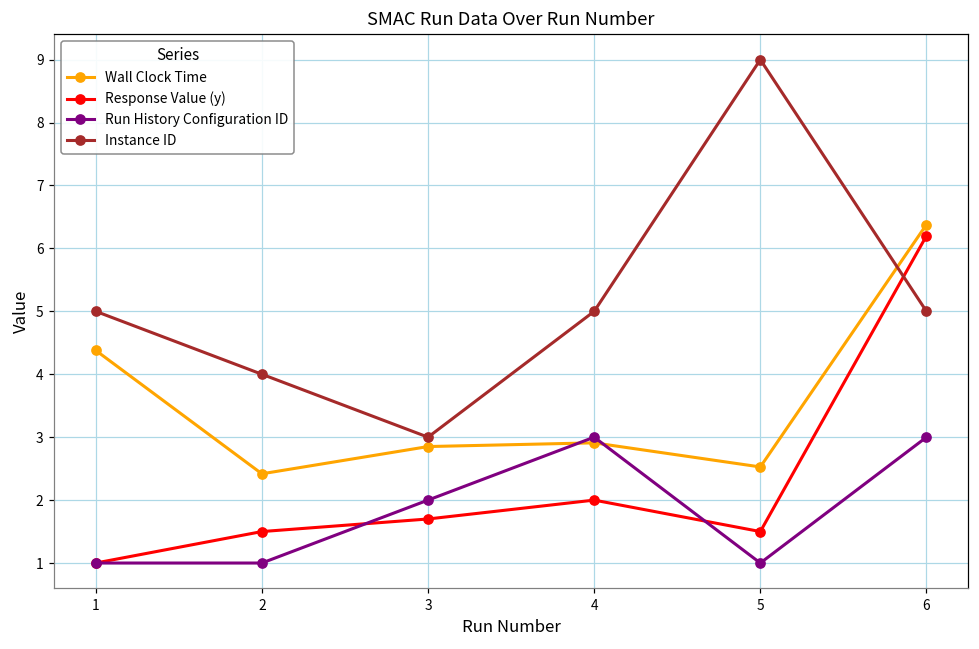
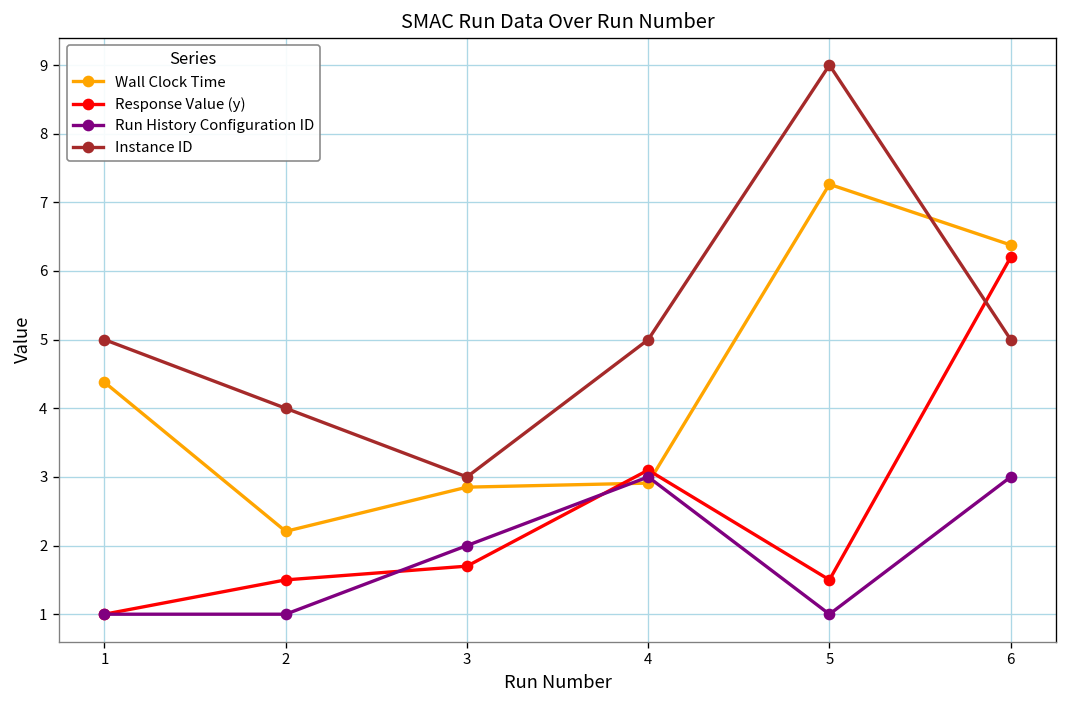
Wall Clock Time, 2: 2.4 -> 2.2
Response Value (y), 4: 2.0 -> 3.1
Wall Clock Time, 5: 2.5 -> 7.3
